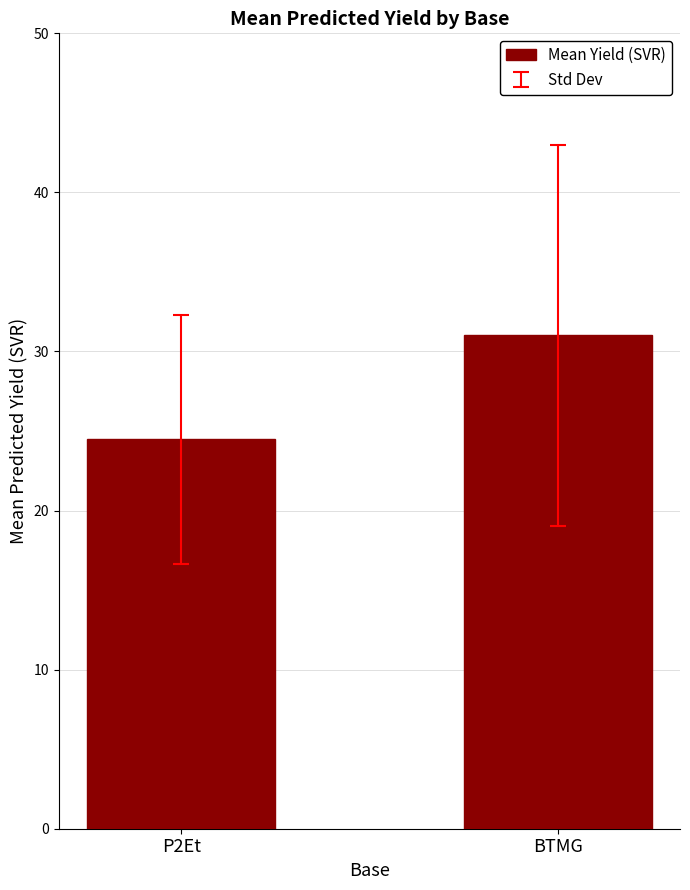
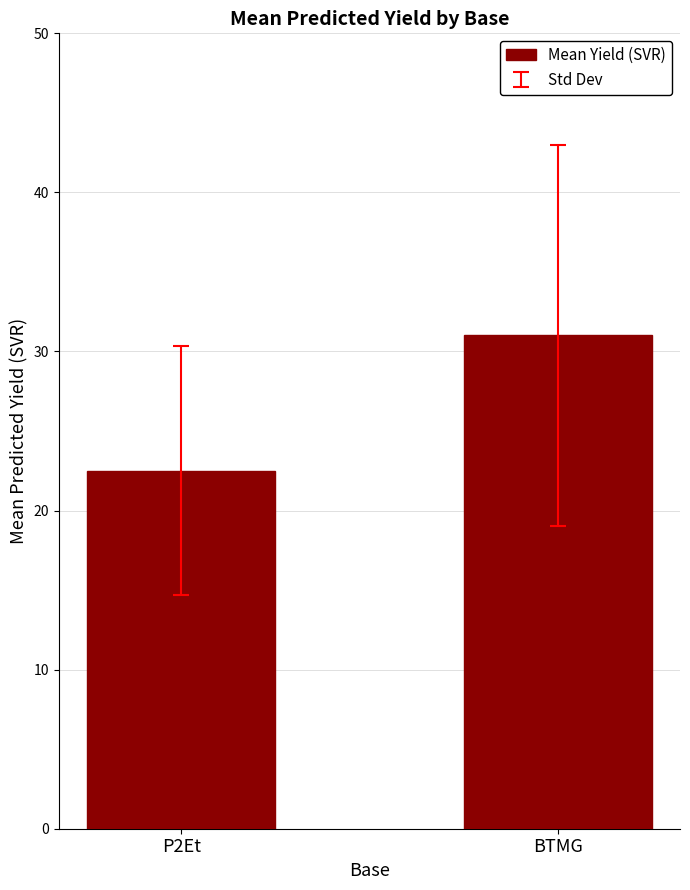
Mean Yield (SVR), P2Et: 24.5 -> 22.5
